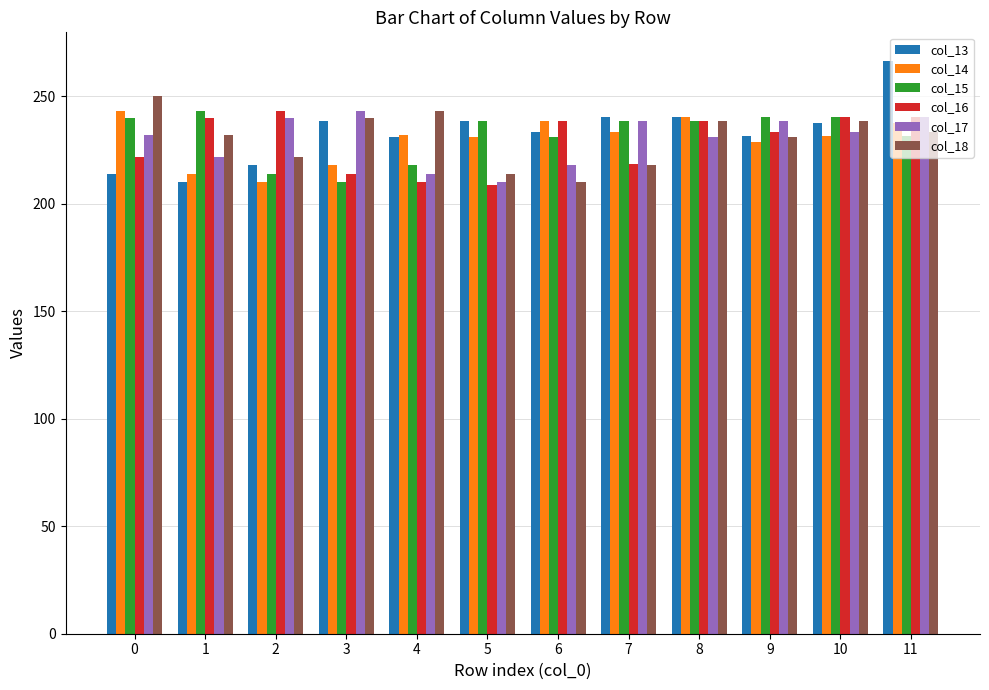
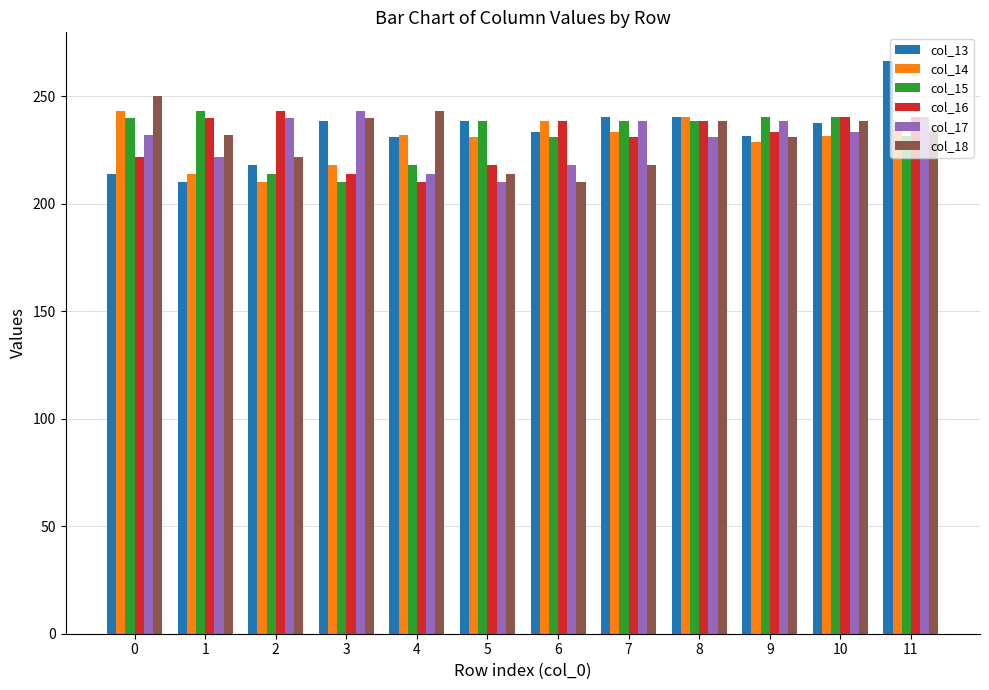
col_16, 5: 209 -> 218
col_16, 7: 219 -> 231
